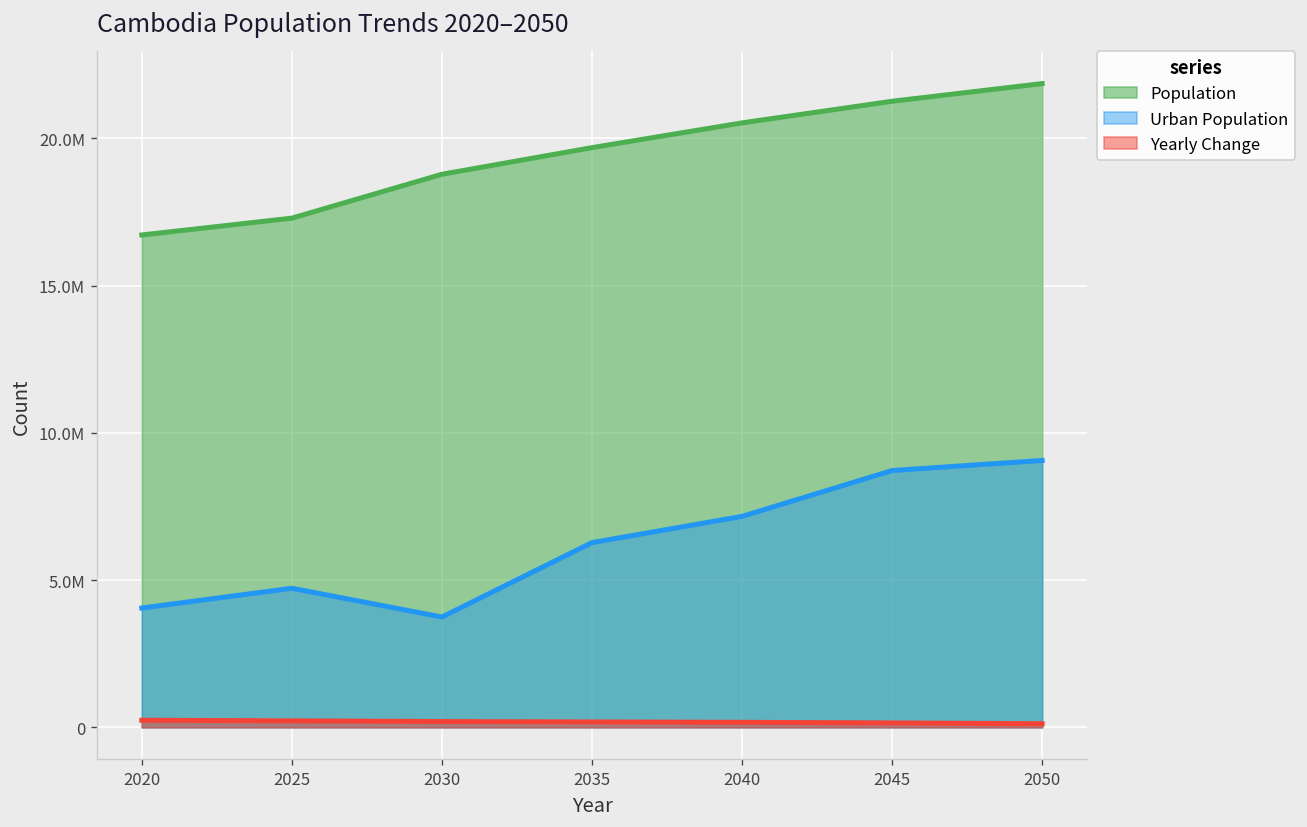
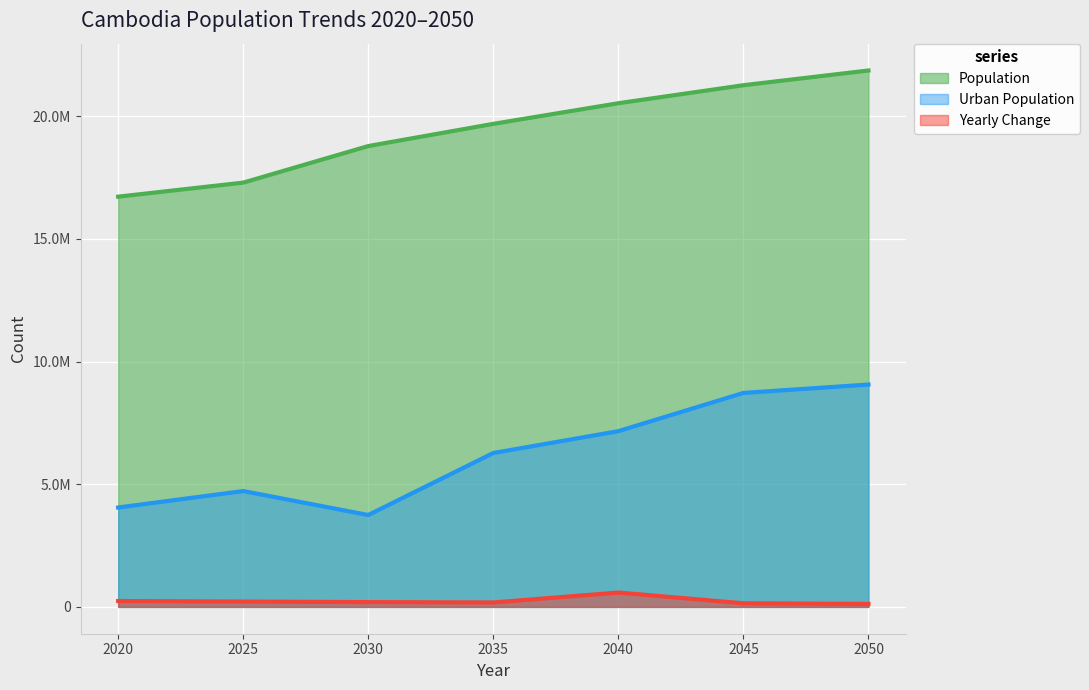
Yearly Change, 2040: 200000 -> 600000
